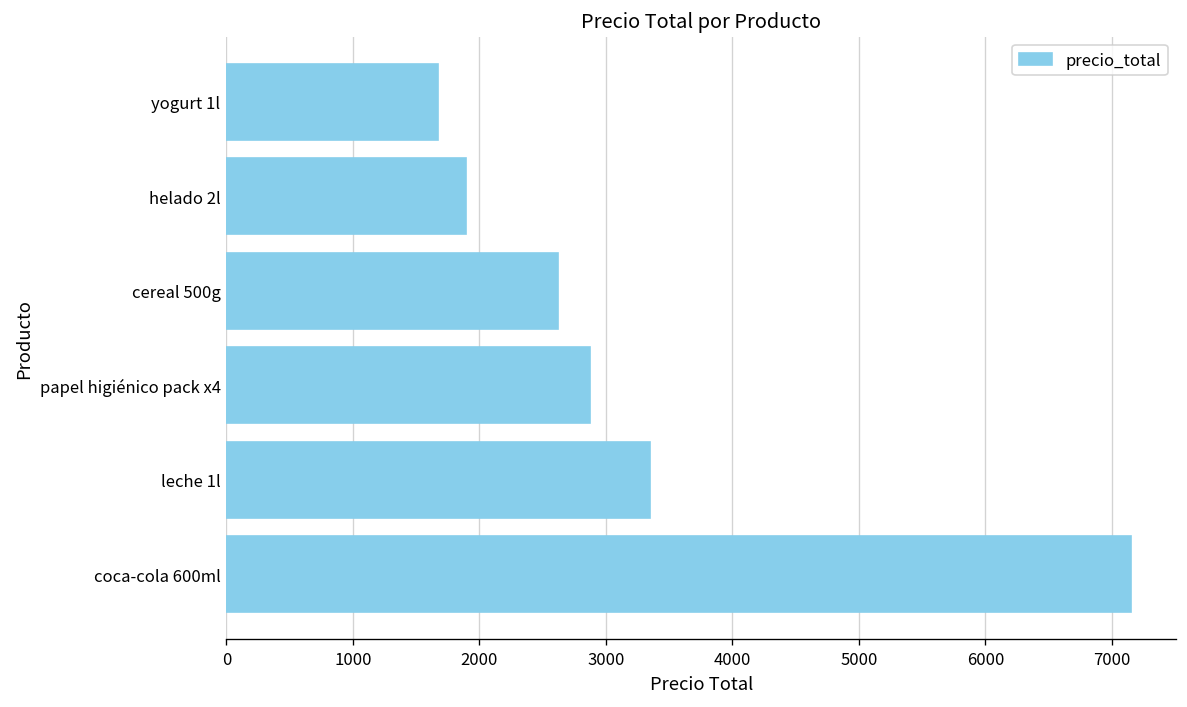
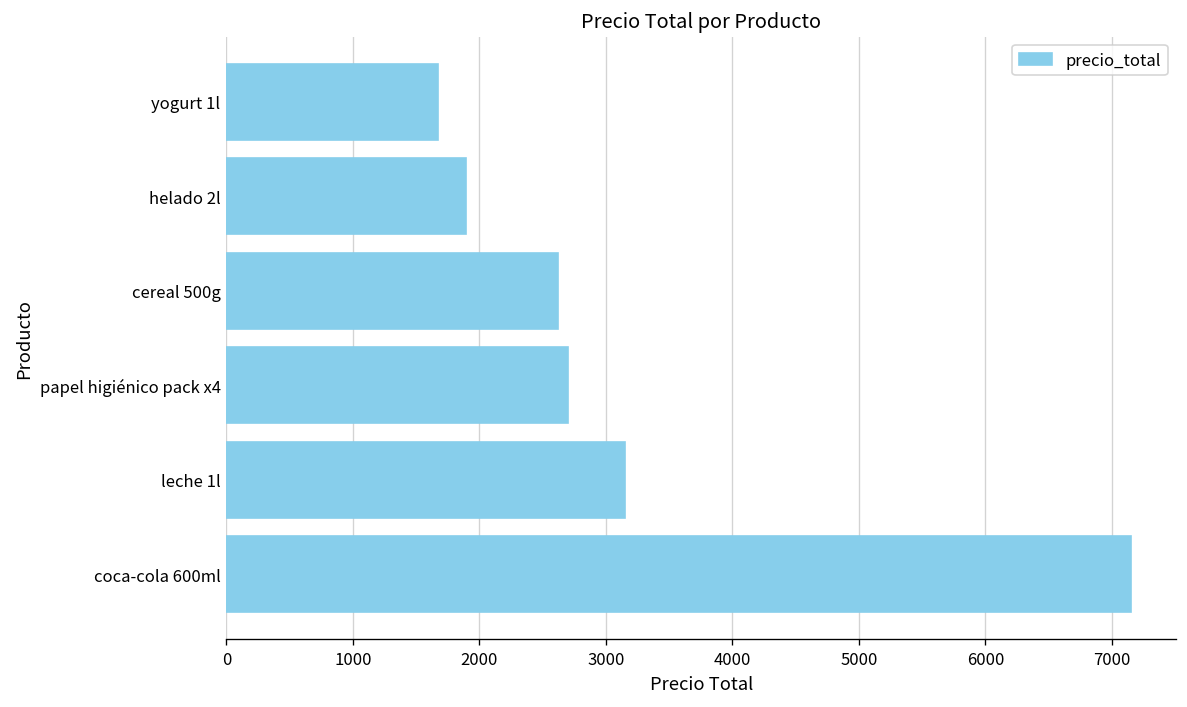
papel higiénico pack x4: 2880 -> 2700
leche 1l: 3350 -> 3150
